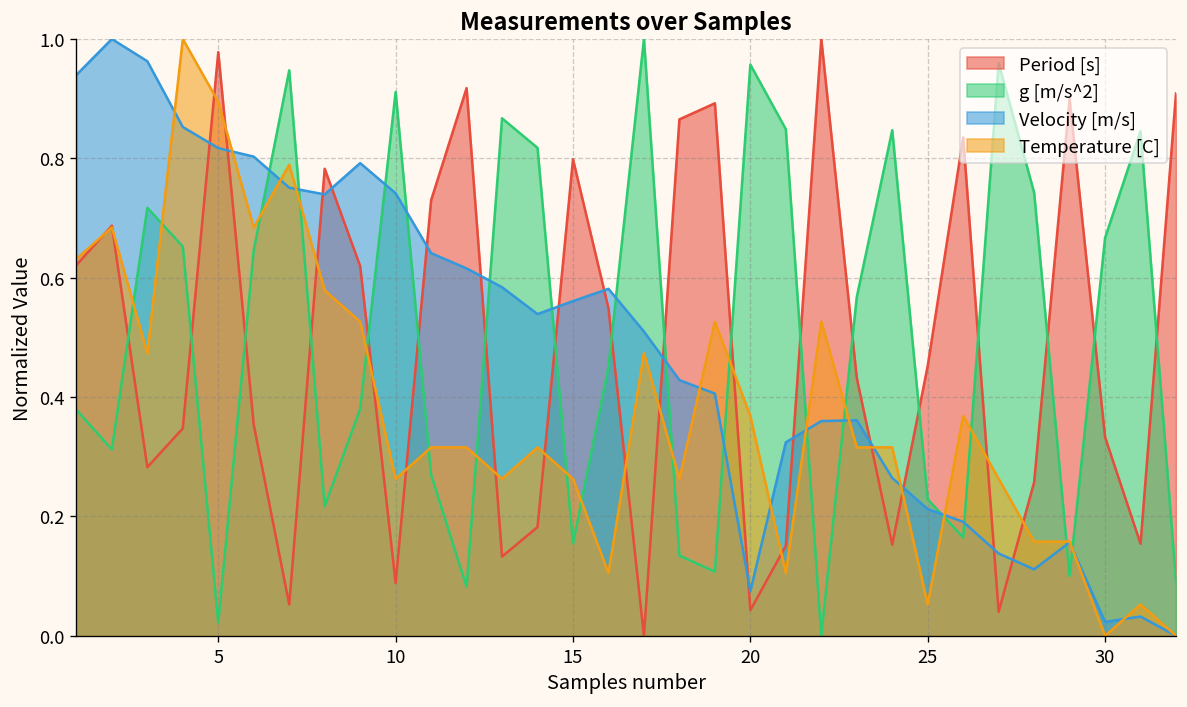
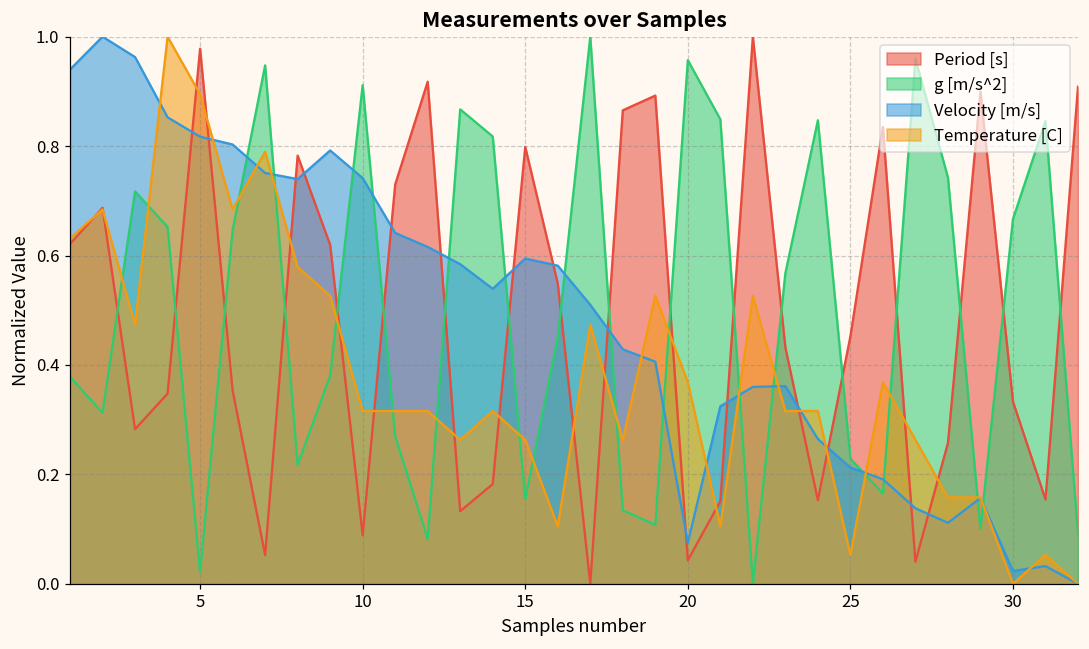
Temperature [C], 10: 0.26 -> 0.32
Velocity [m/s], 15: 0.56 -> 0.59
